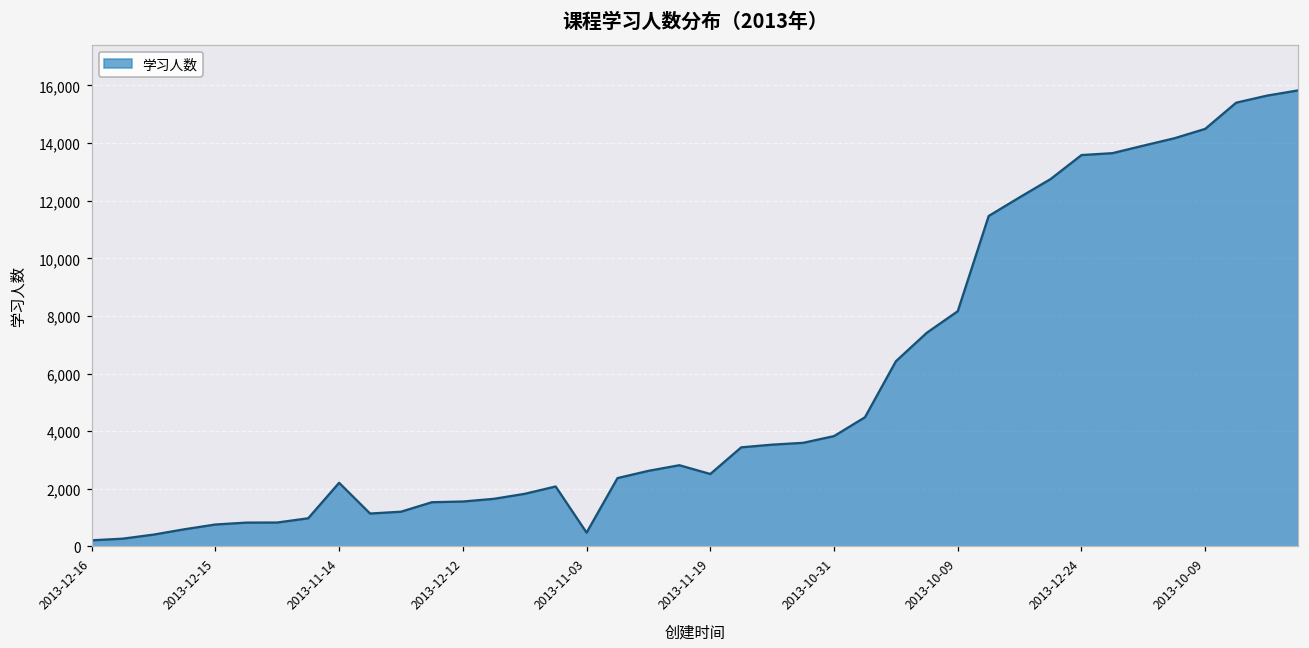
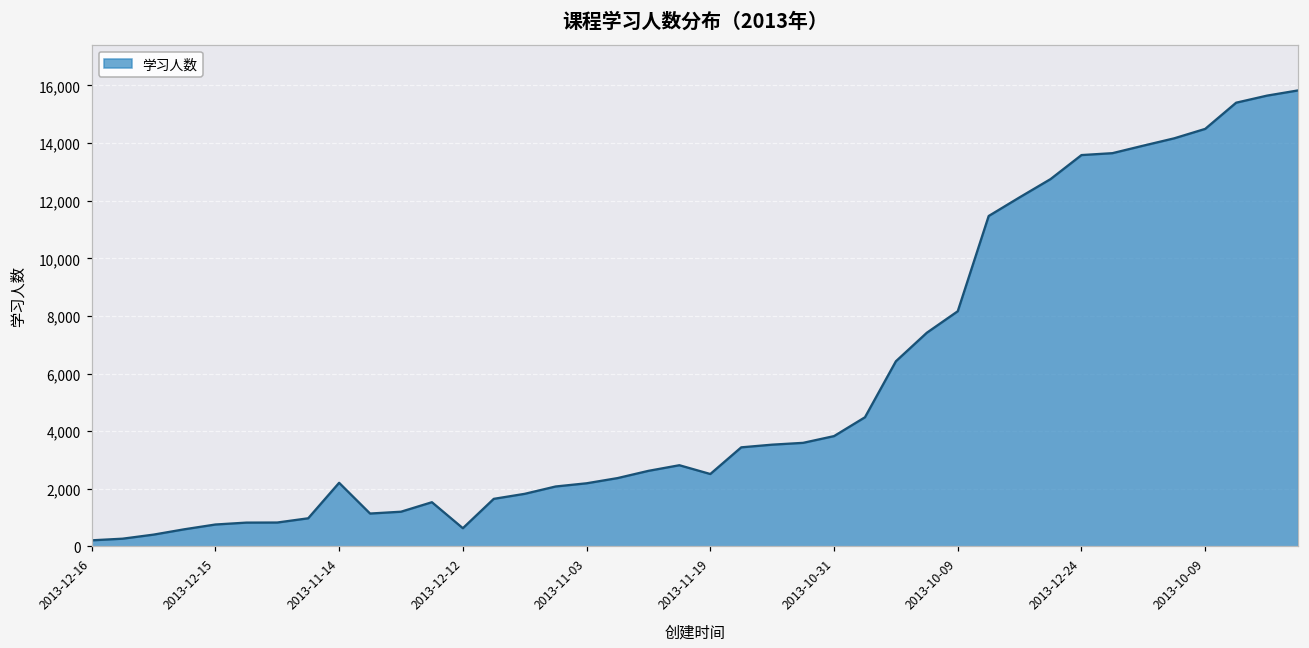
2013-12-12: 1,600 -> 600
2013-11-03: 500 -> 2,200
